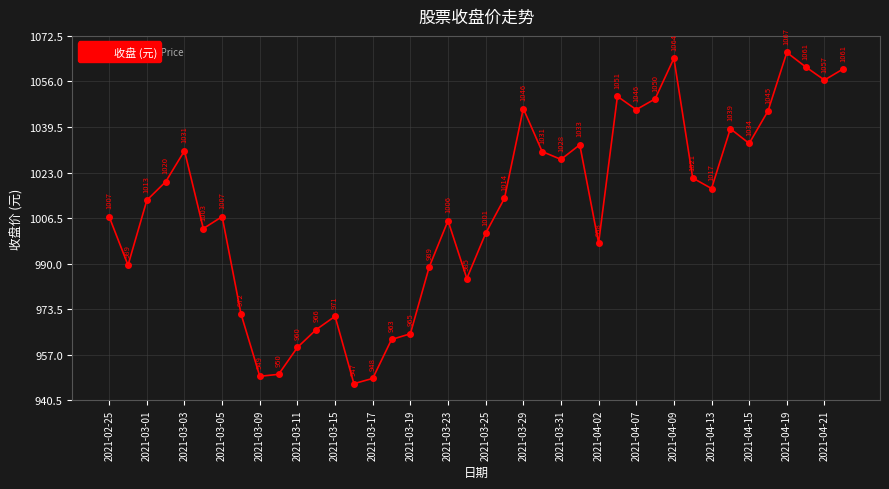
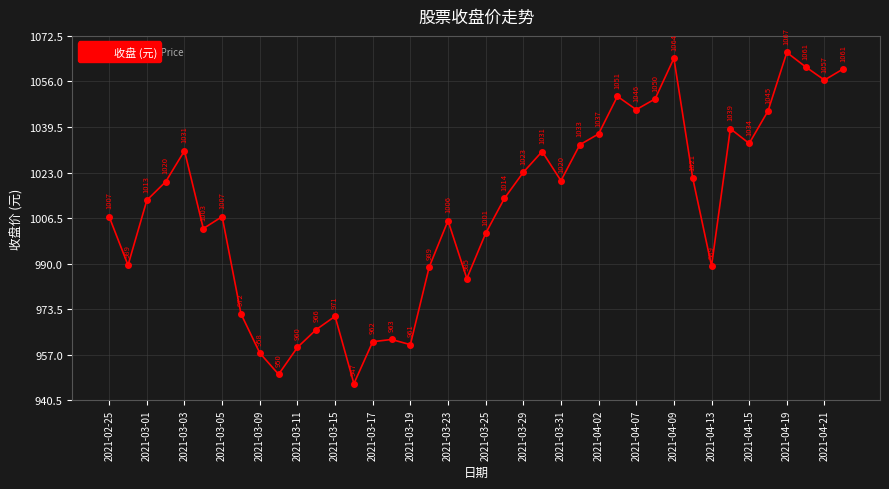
2021-03-09: 949 -> 958
2021-03-17: 948 -> 962
2021-03-19: 965 -> 961
2021-03-29: 1046 -> 1023
2021-03-31: 1028 -> 1020
2021-04-02: 998 -> 1037
2021-04-13: 1017 -> 989
